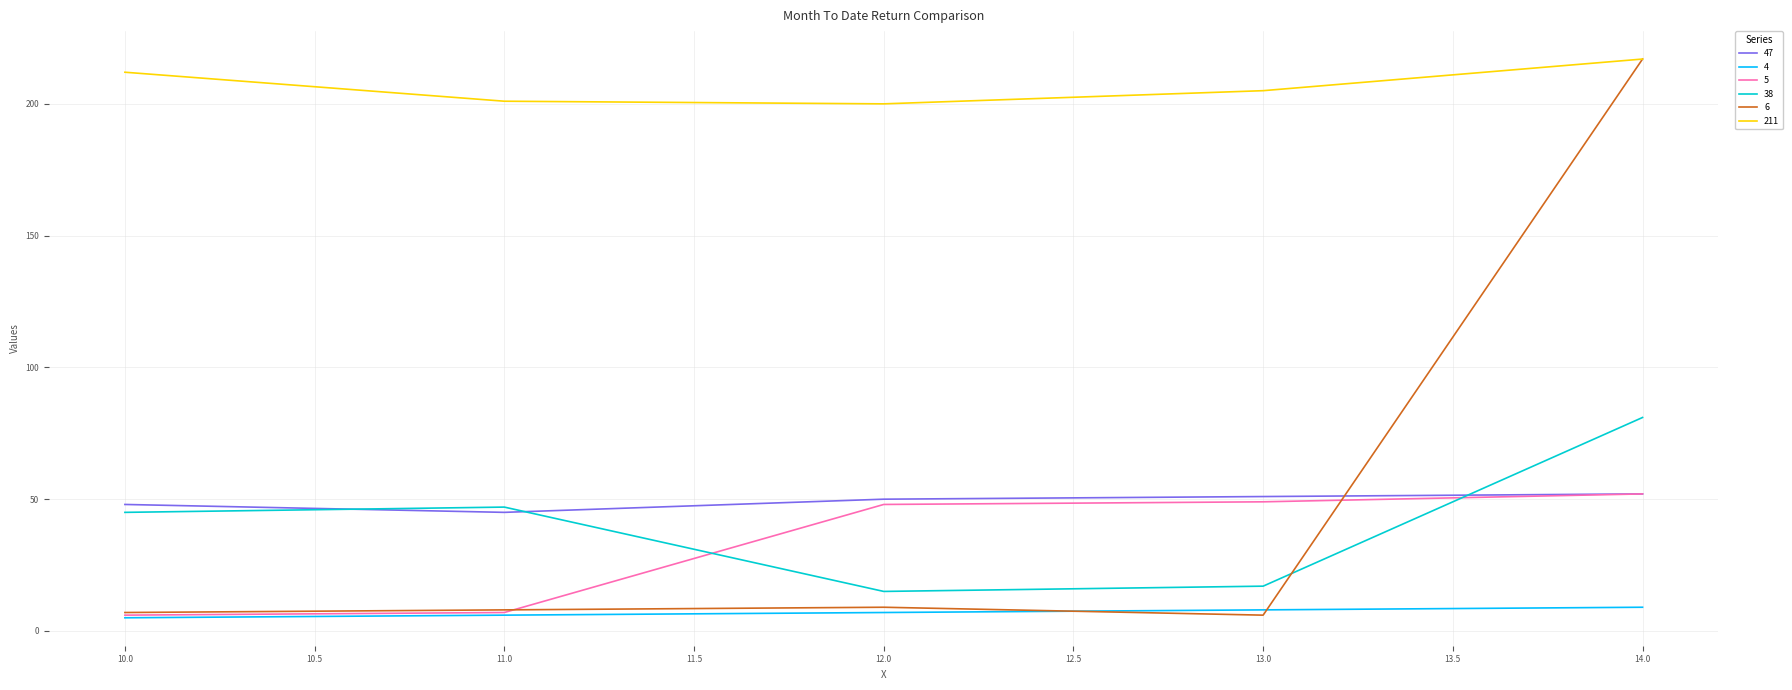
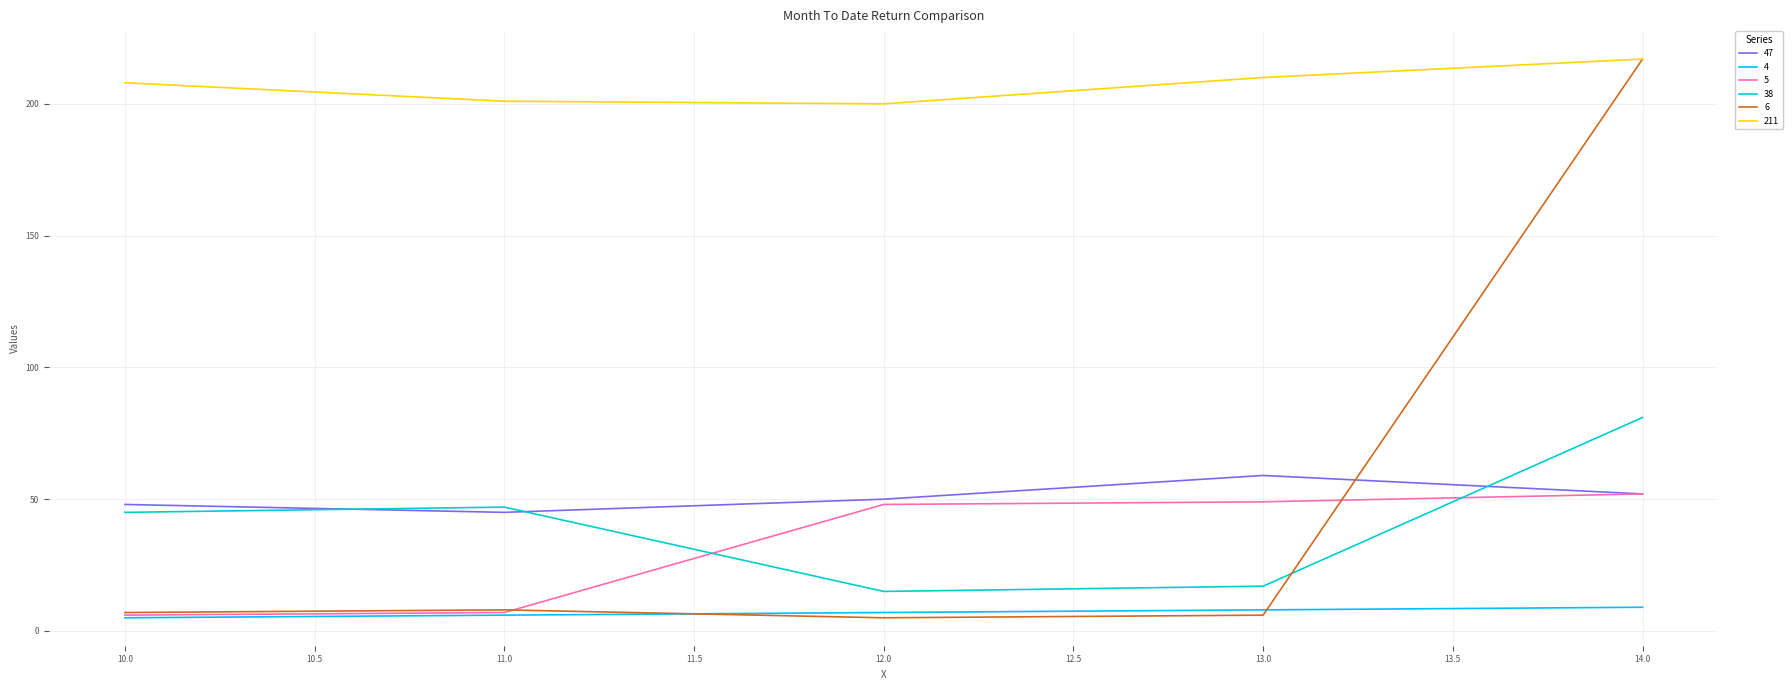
211, 10.0: 212 -> 208
6, 12.0: 9 -> 5
47, 13.0: 51 -> 59
211, 13.0: 205 -> 210
